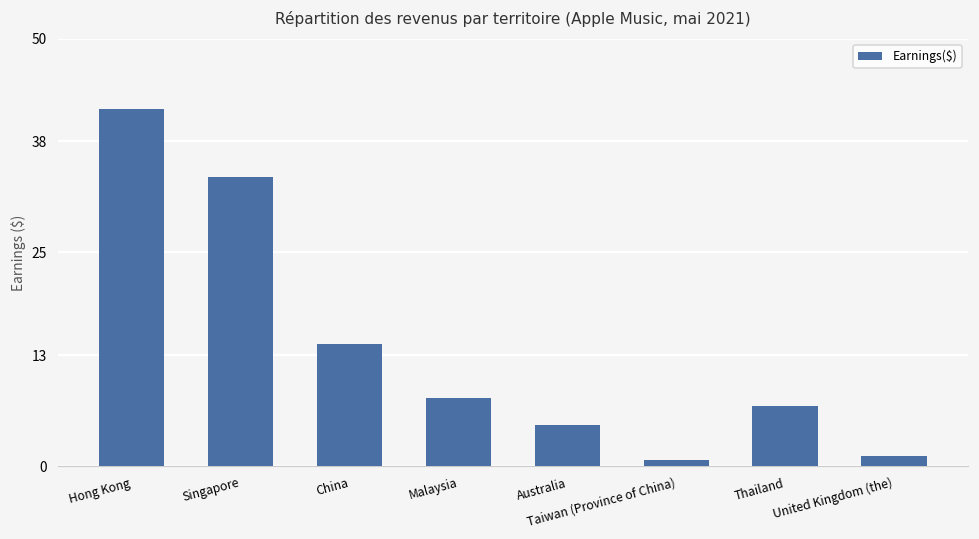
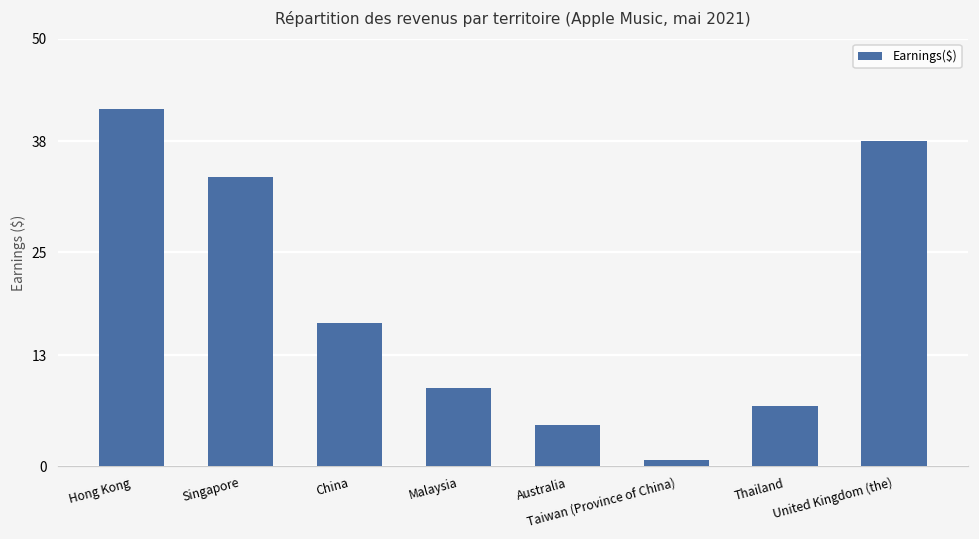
China: 14 -> 17
Malaysia: 8 -> 9
United Kingdom (the): 1 -> 38
